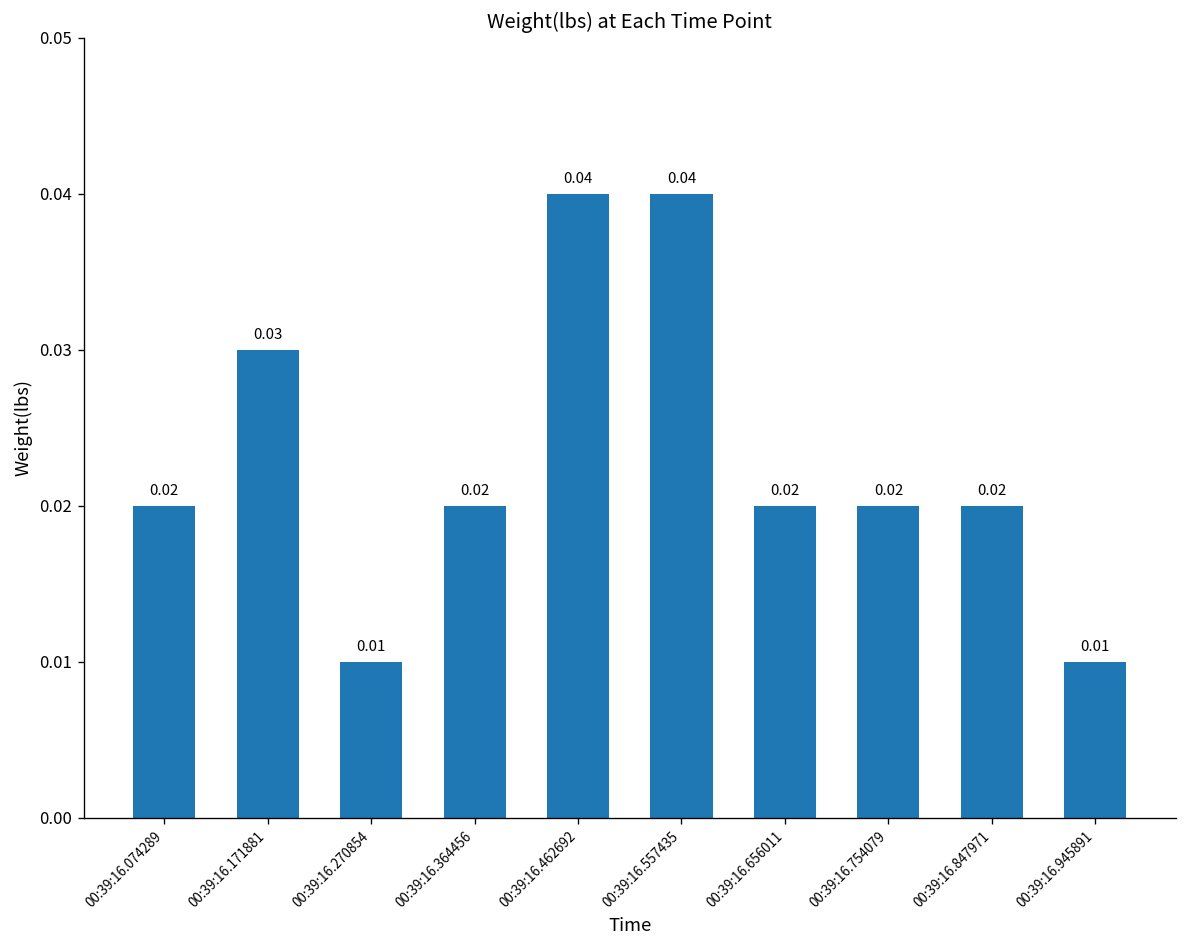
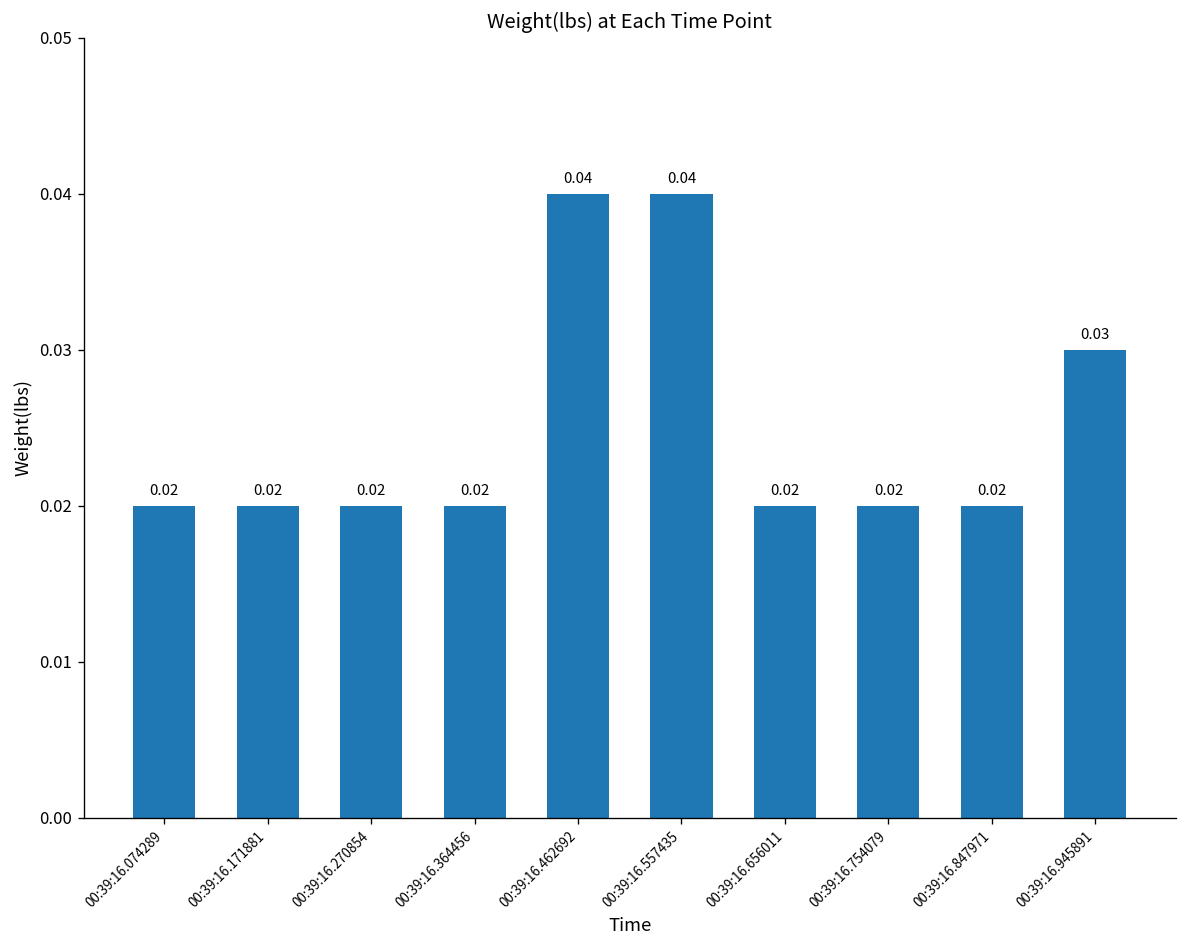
00:39:16.171881: 0.03 -> 0.02
00:39:16.270854: 0.01 -> 0.02
00:39:16.945891: 0.01 -> 0.03
